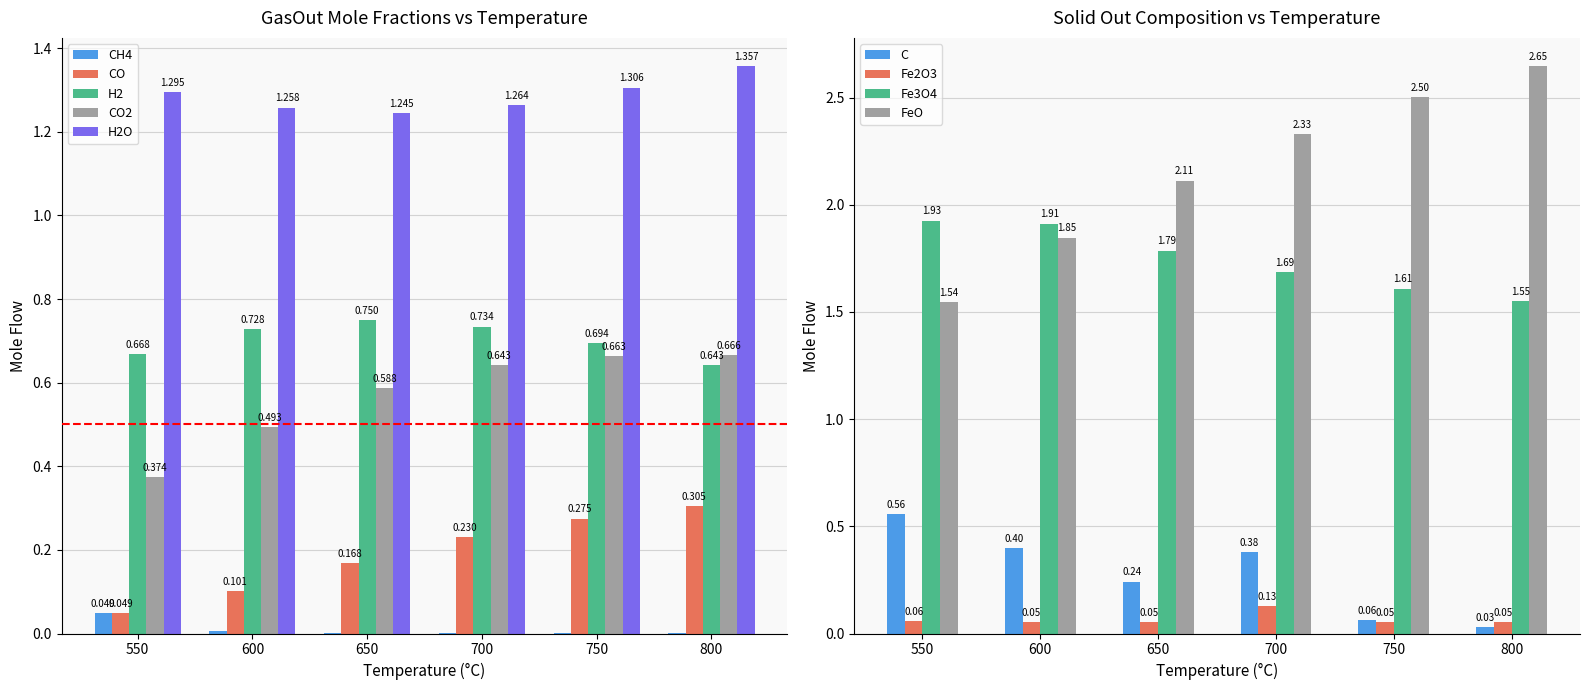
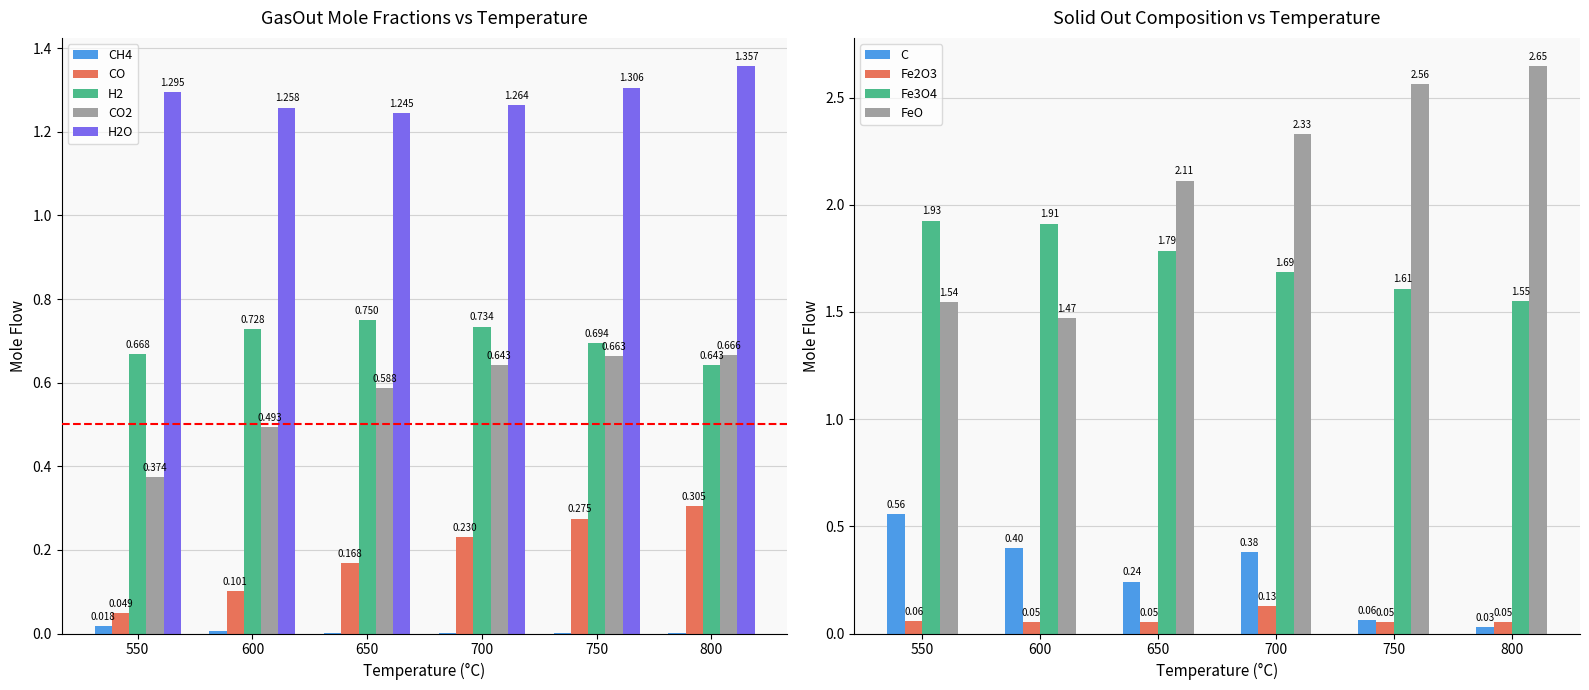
GasOut Mole Fractions vs Temperature, CH4, 550: 0.049 -> 0.018
Solid Out Composition vs Temperature, FeO, 600: 1.85 -> 1.47
Solid Out Composition vs Temperature, FeO, 750: 2.50 -> 2.56
